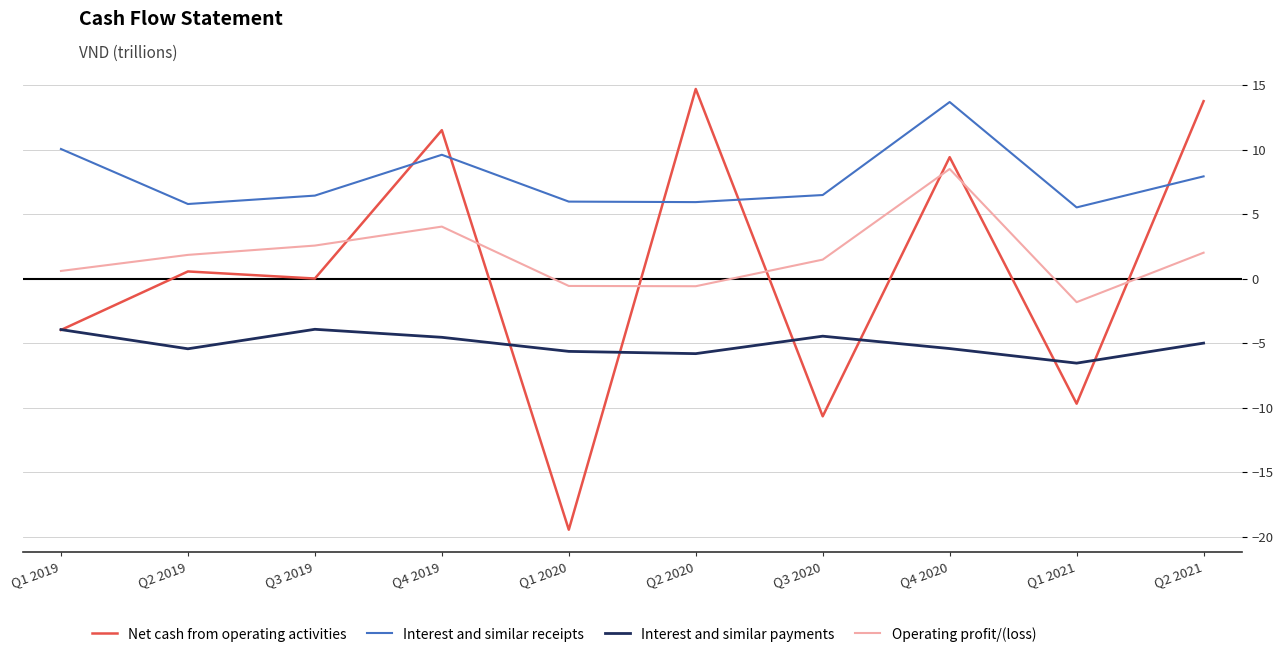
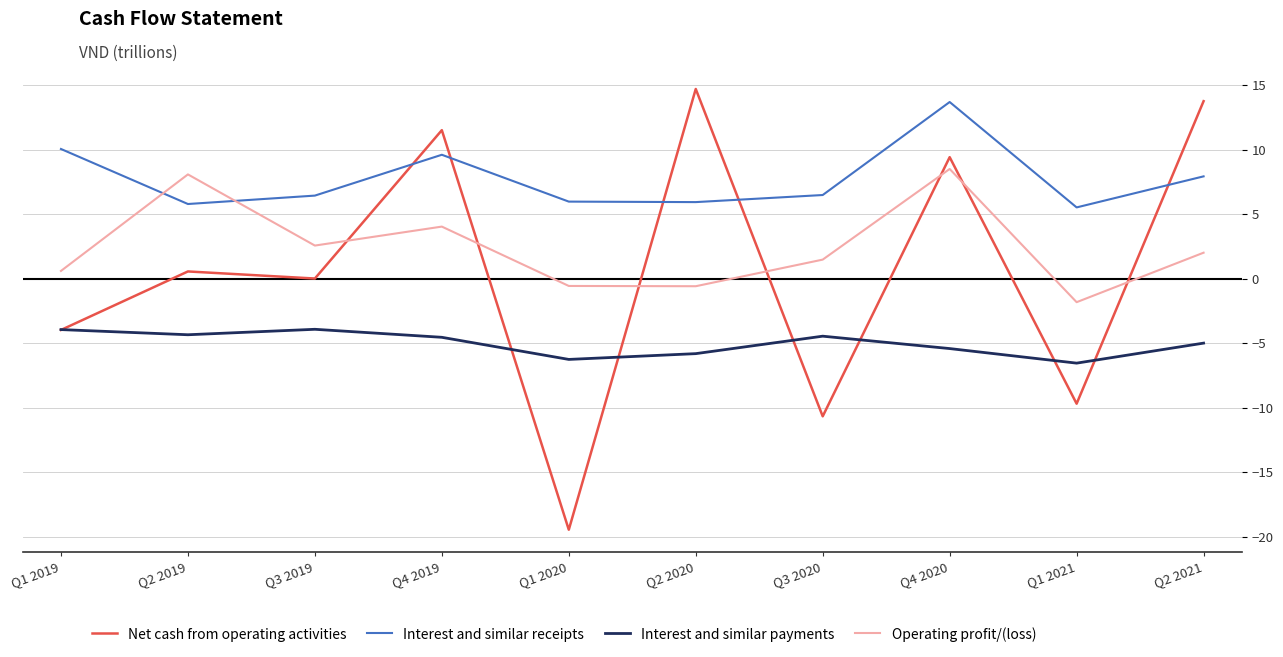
Interest and similar payments, Q2 2019: -5.4 -> -4.4
Operating profit/(loss), Q2 2019: 1.8 -> 8.1
Interest and similar payments, Q1 2020: -5.6 -> -6.3
